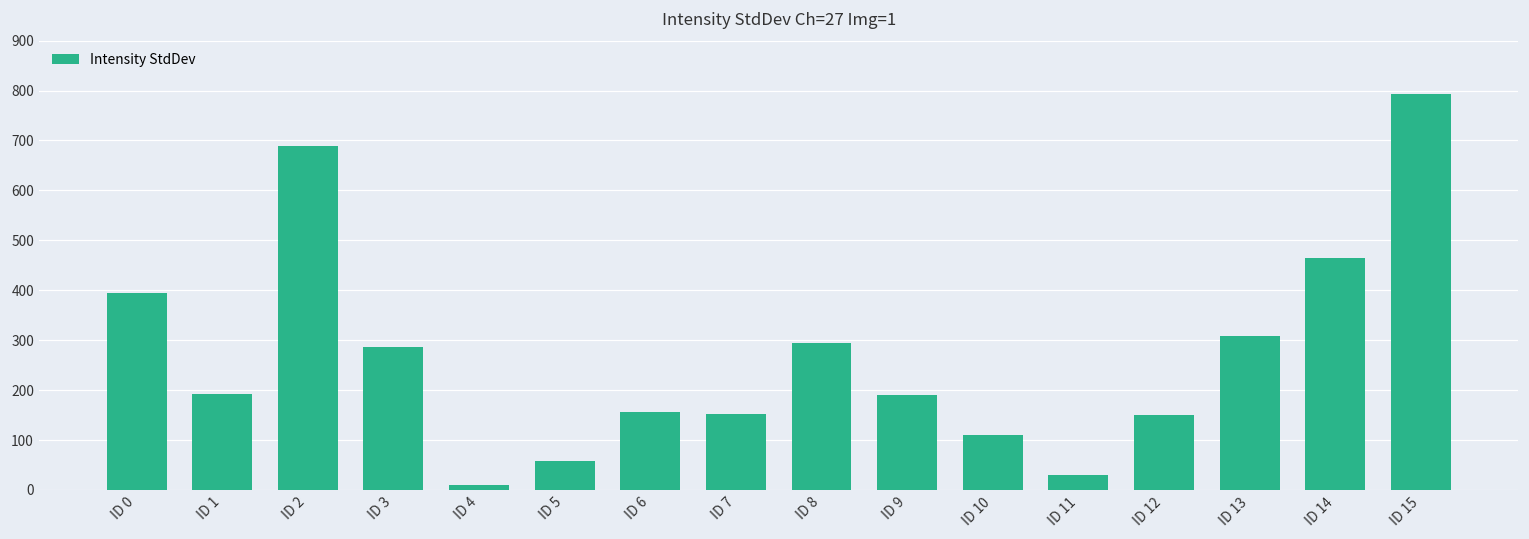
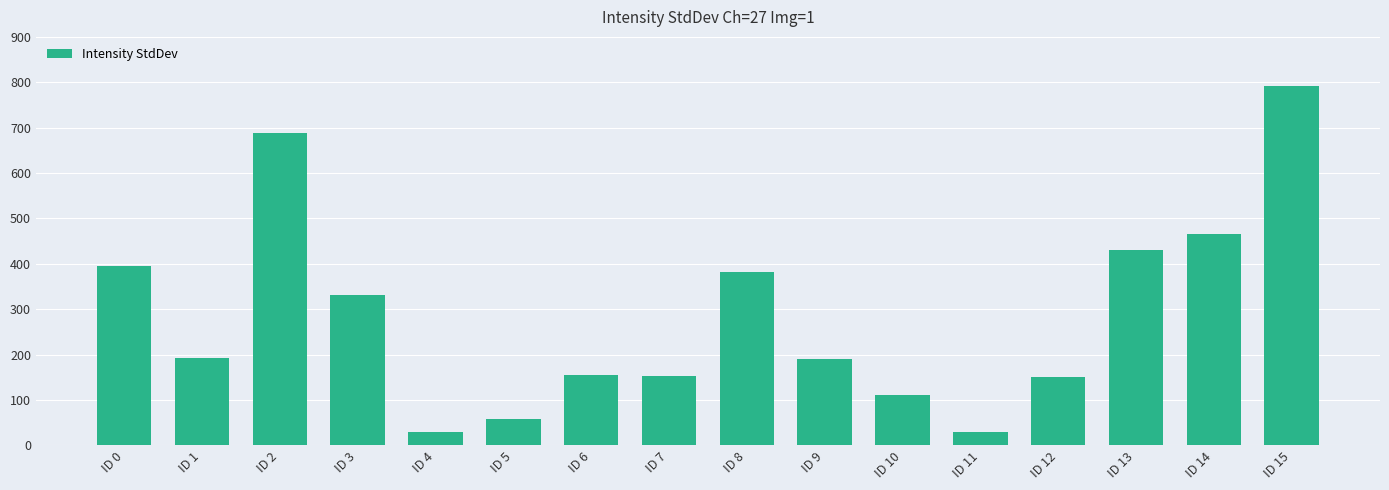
ID 3: 290 -> 330
ID 4: 10 -> 30
ID 8: 290 -> 380
ID 13: 310 -> 430
